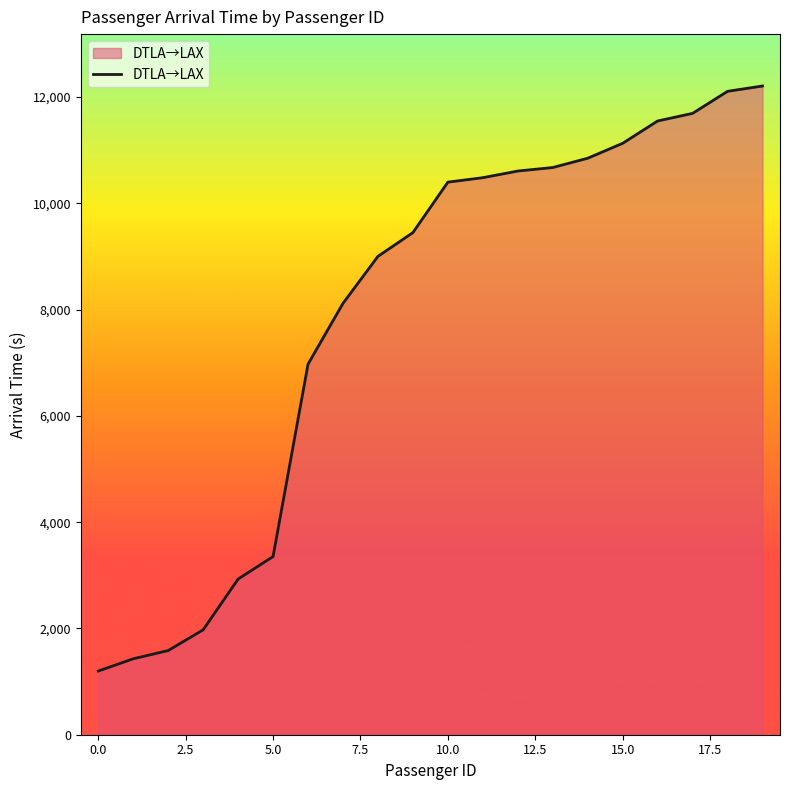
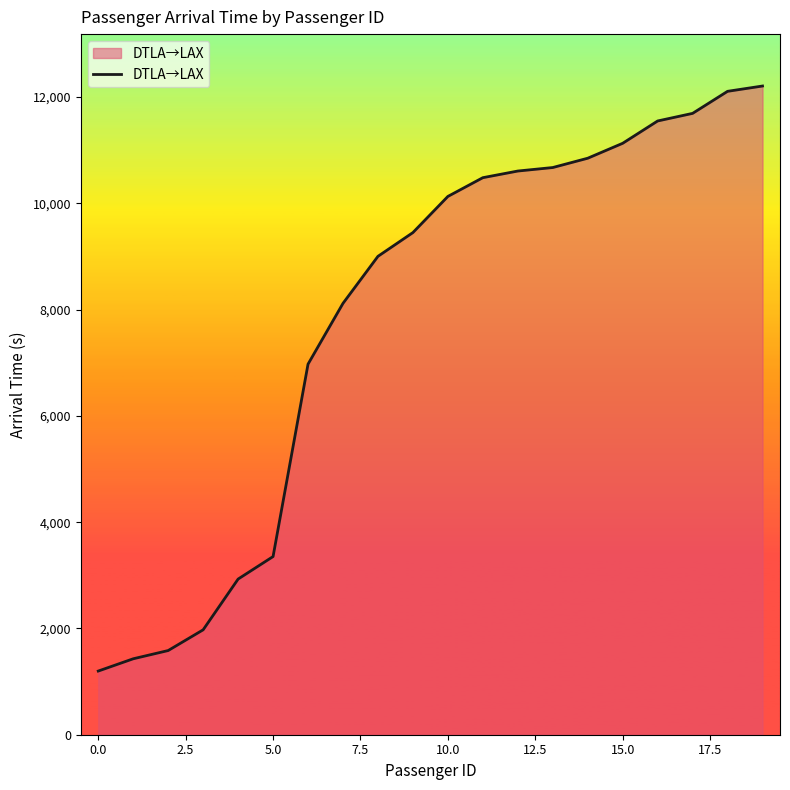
10.0: 10,400 -> 10,100
